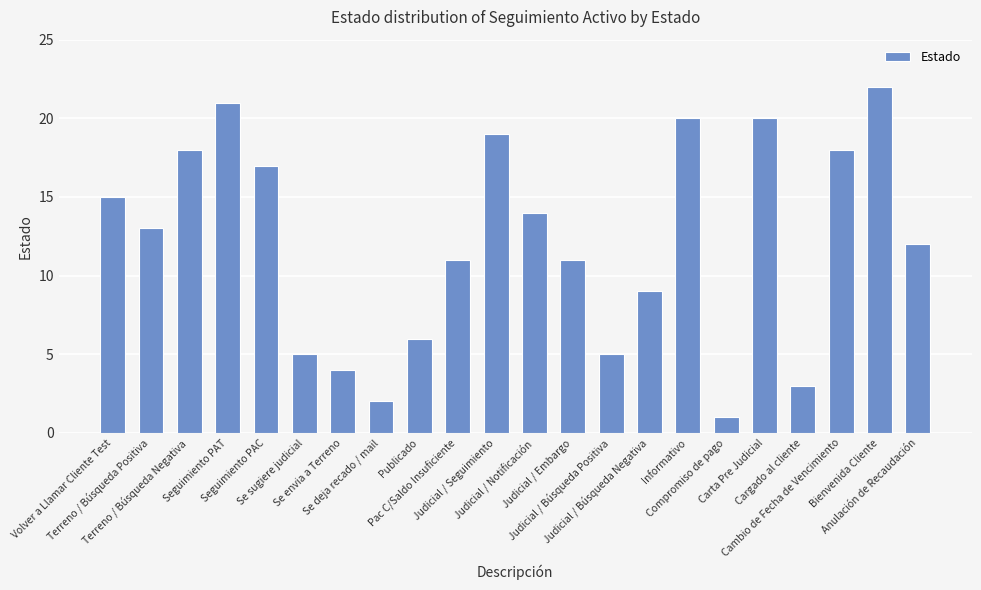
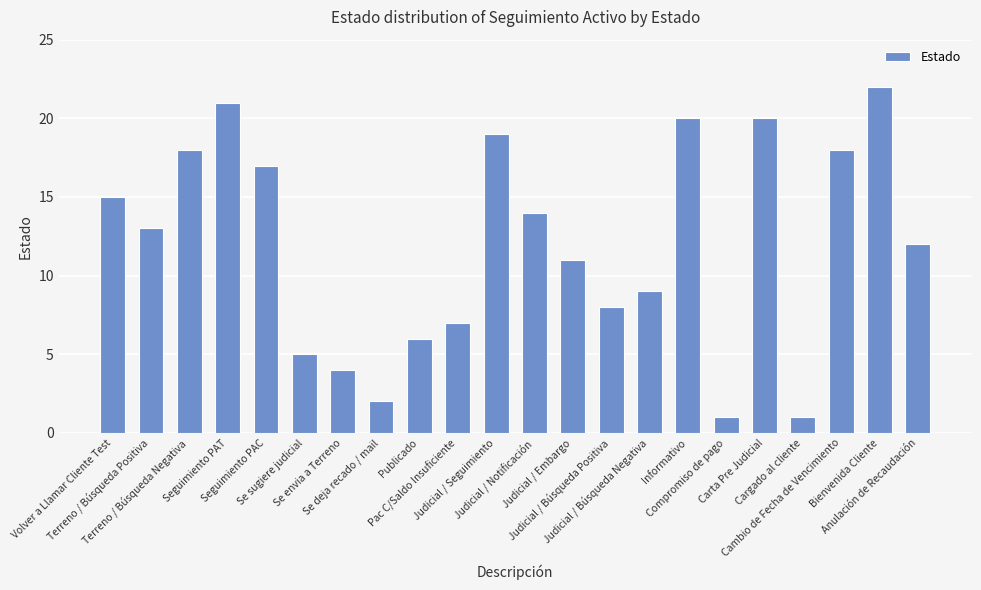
Pac C/Saldo Insuficiente: 11 -> 7
Judicial / Búsqueda Positiva: 5 -> 8
Cargado al cliente: 3 -> 1
